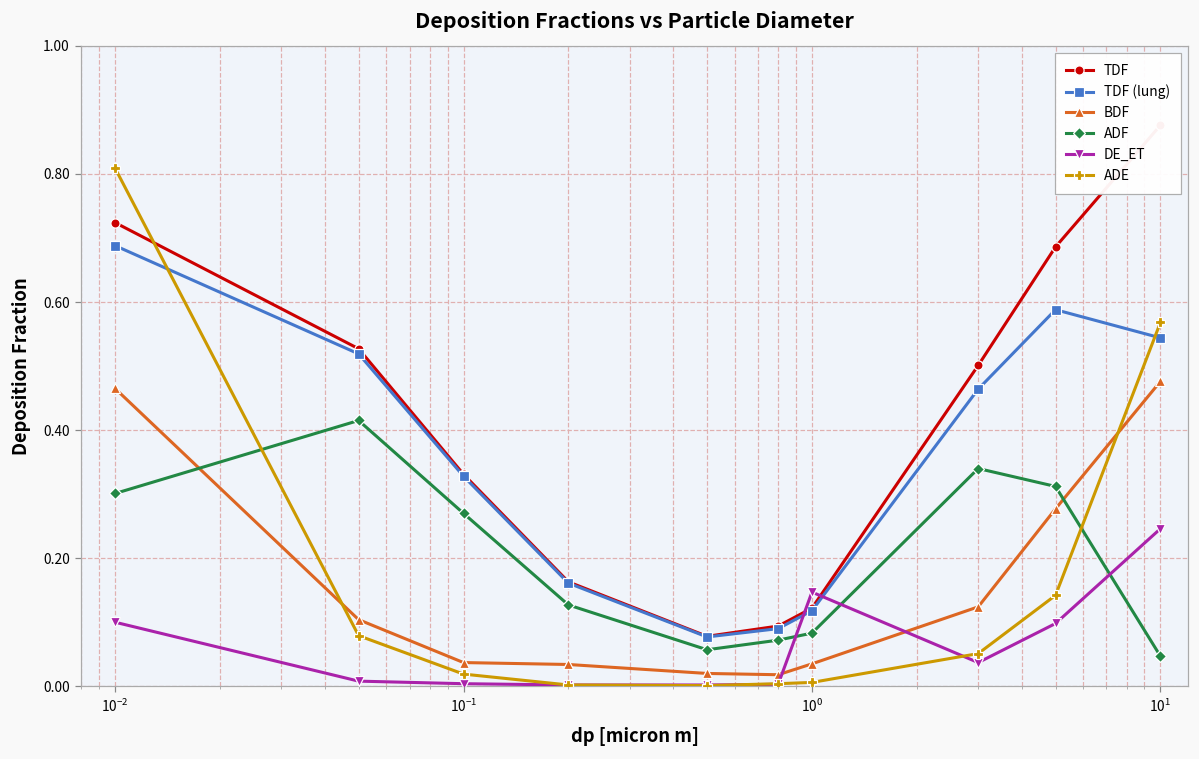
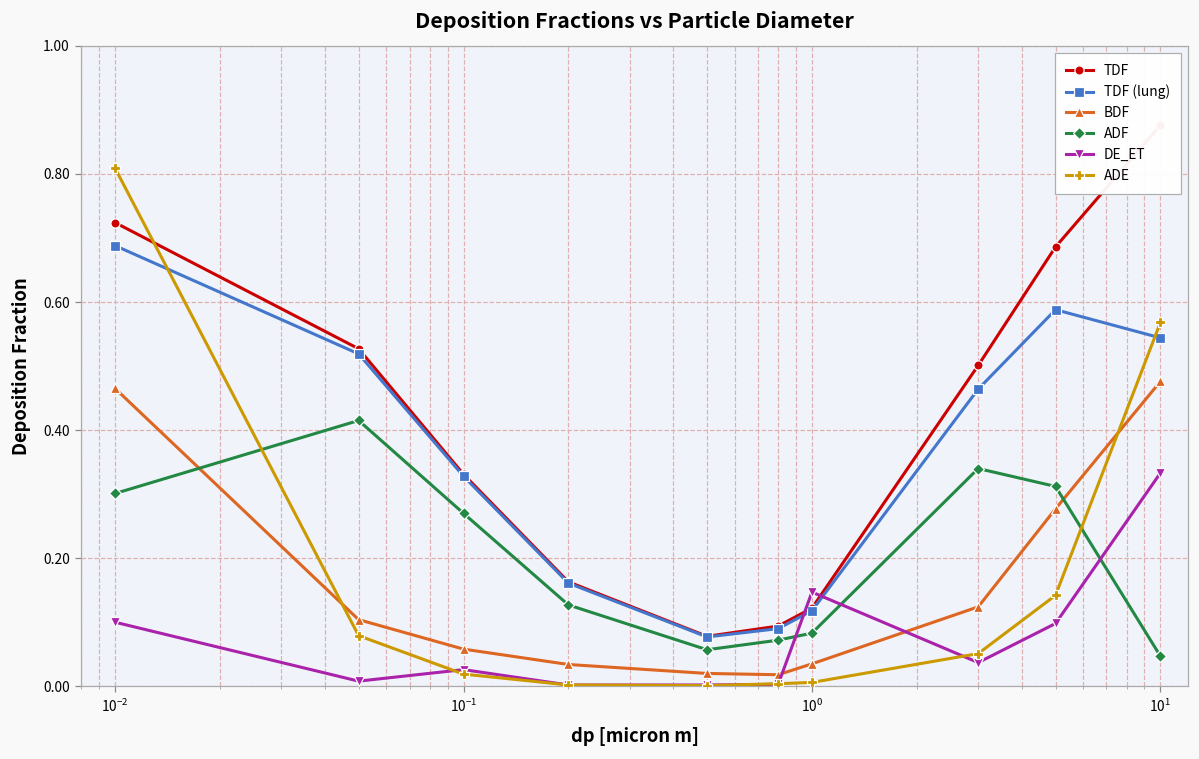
BDF, 10^-1: 0.04 -> 0.06
DE_ET, 10^-1: 0.00 -> 0.03
DE_ET, 10^1: 0.25 -> 0.33
